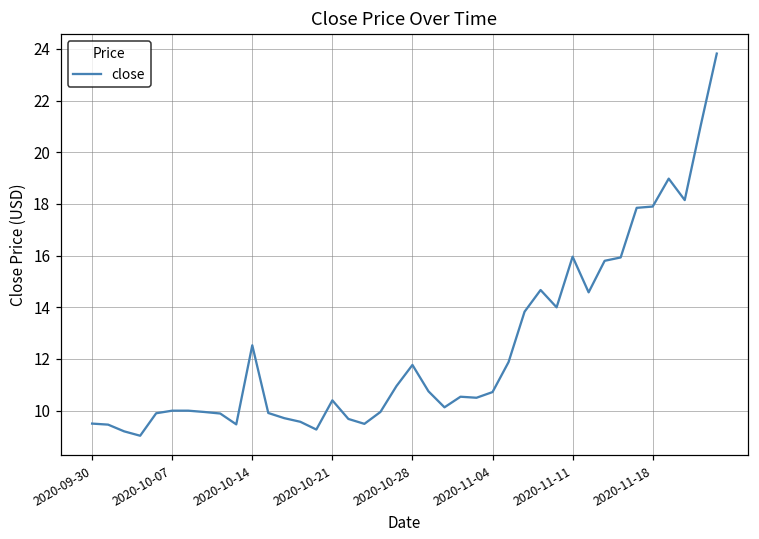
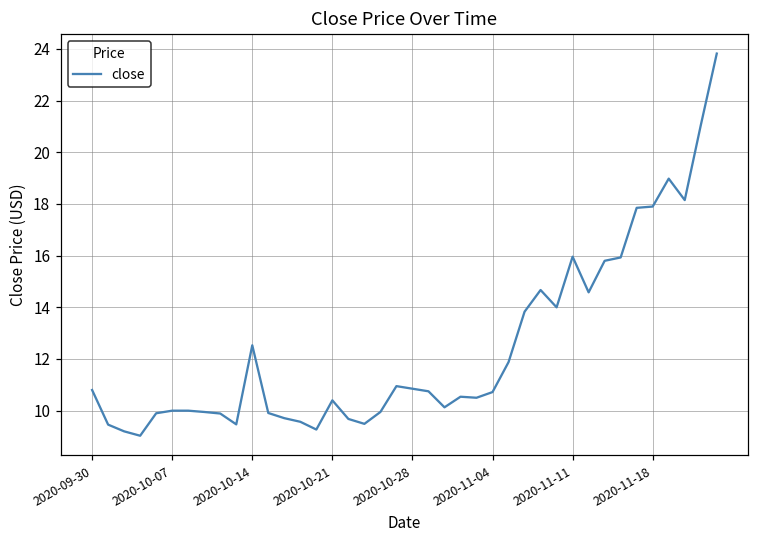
2020-09-30: 9.5 -> 10.8
2020-10-28: 11.8 -> 10.9
